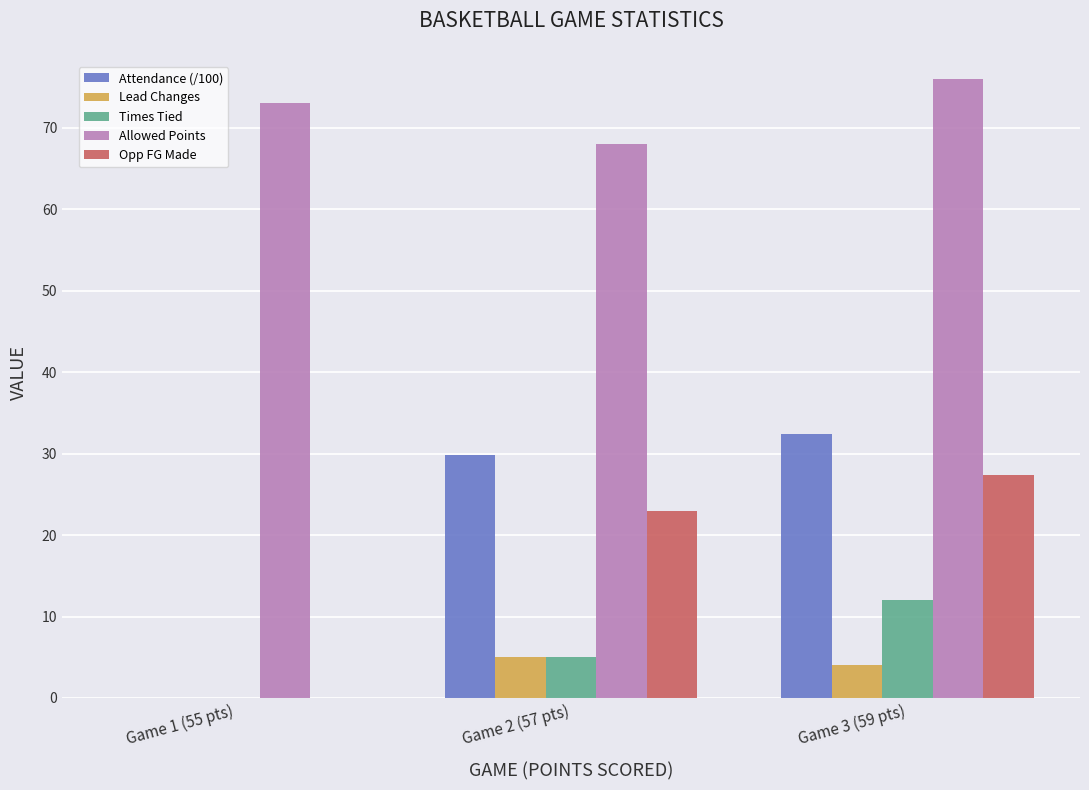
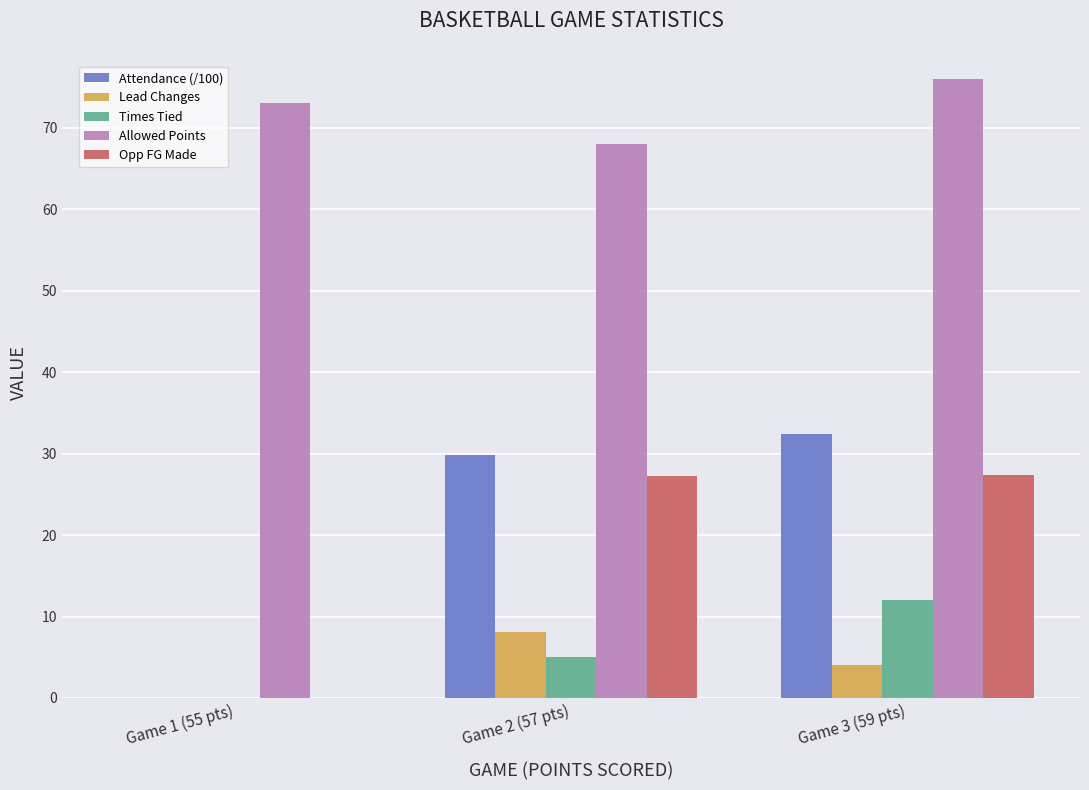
Lead Changes, Game 2 (57 pts): 5 -> 8
Opp FG Made, Game 2 (57 pts): 23 -> 27
